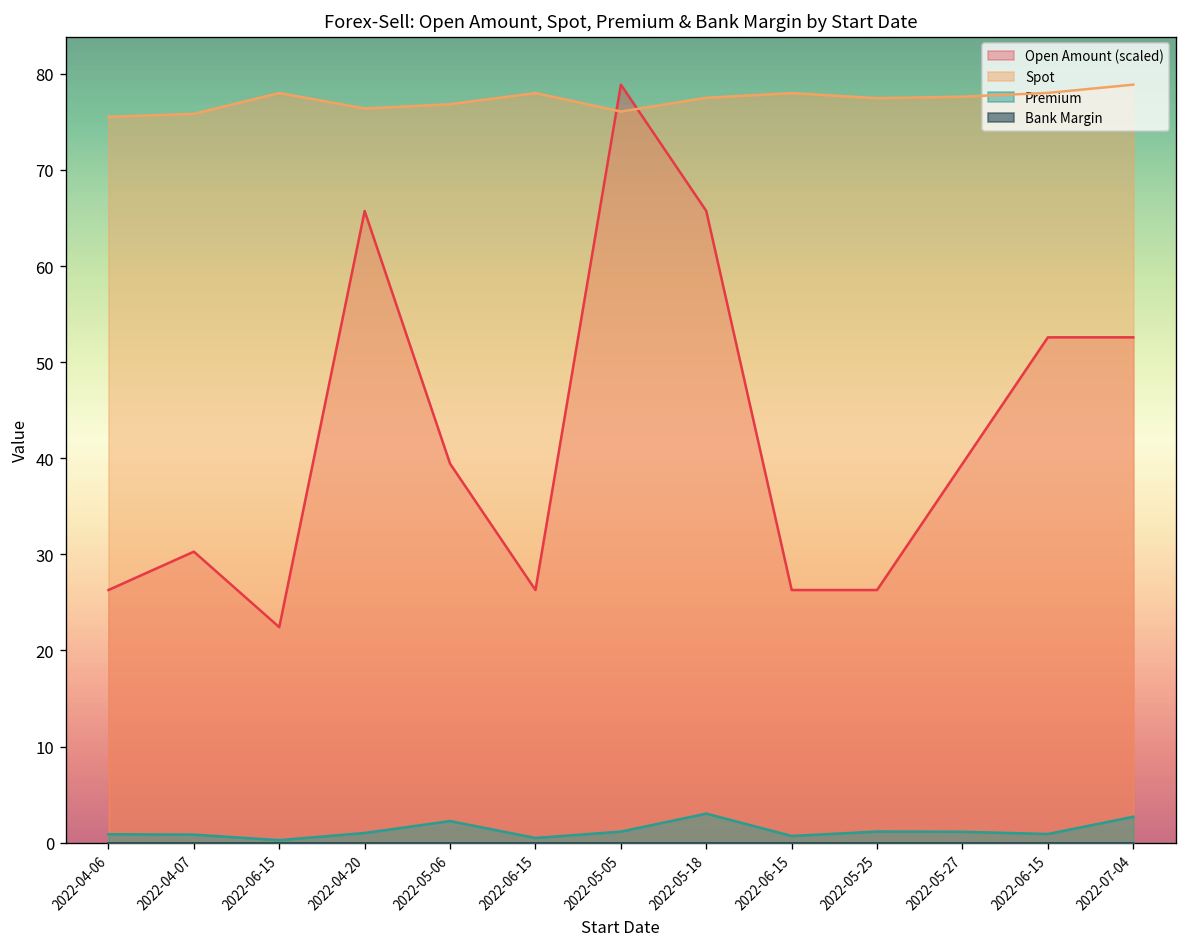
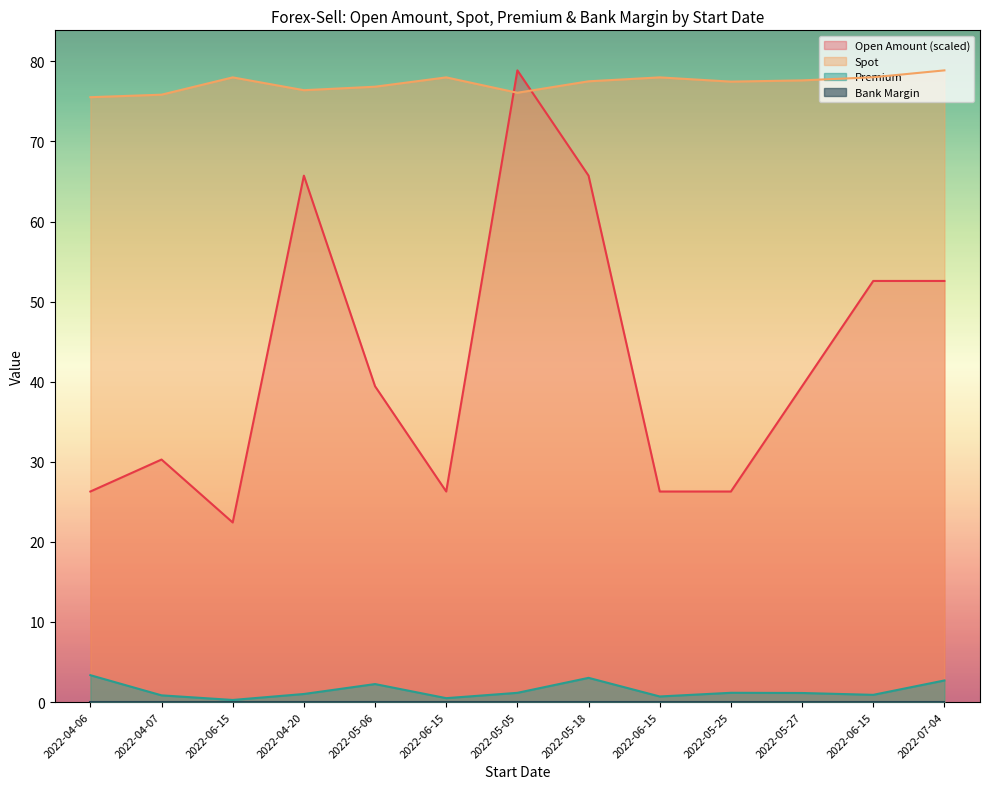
Premium, 2022-04-06: 1 -> 3
